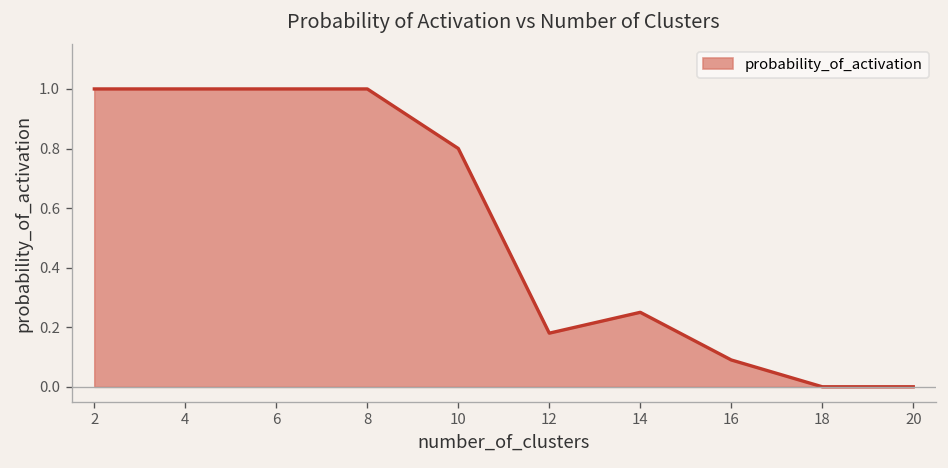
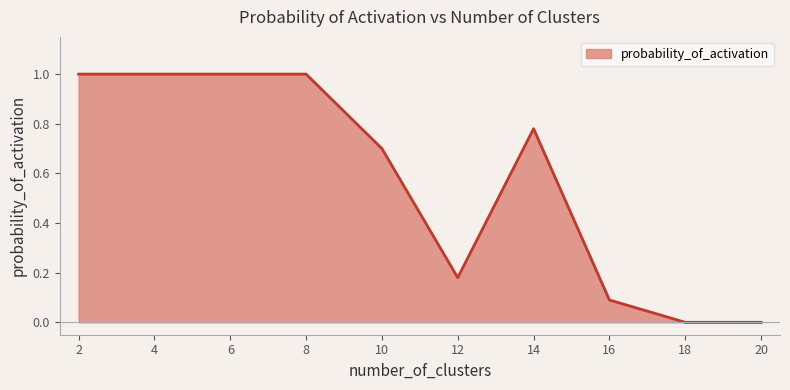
10: 0.8 -> 0.7
14: 0.25 -> 0.78
